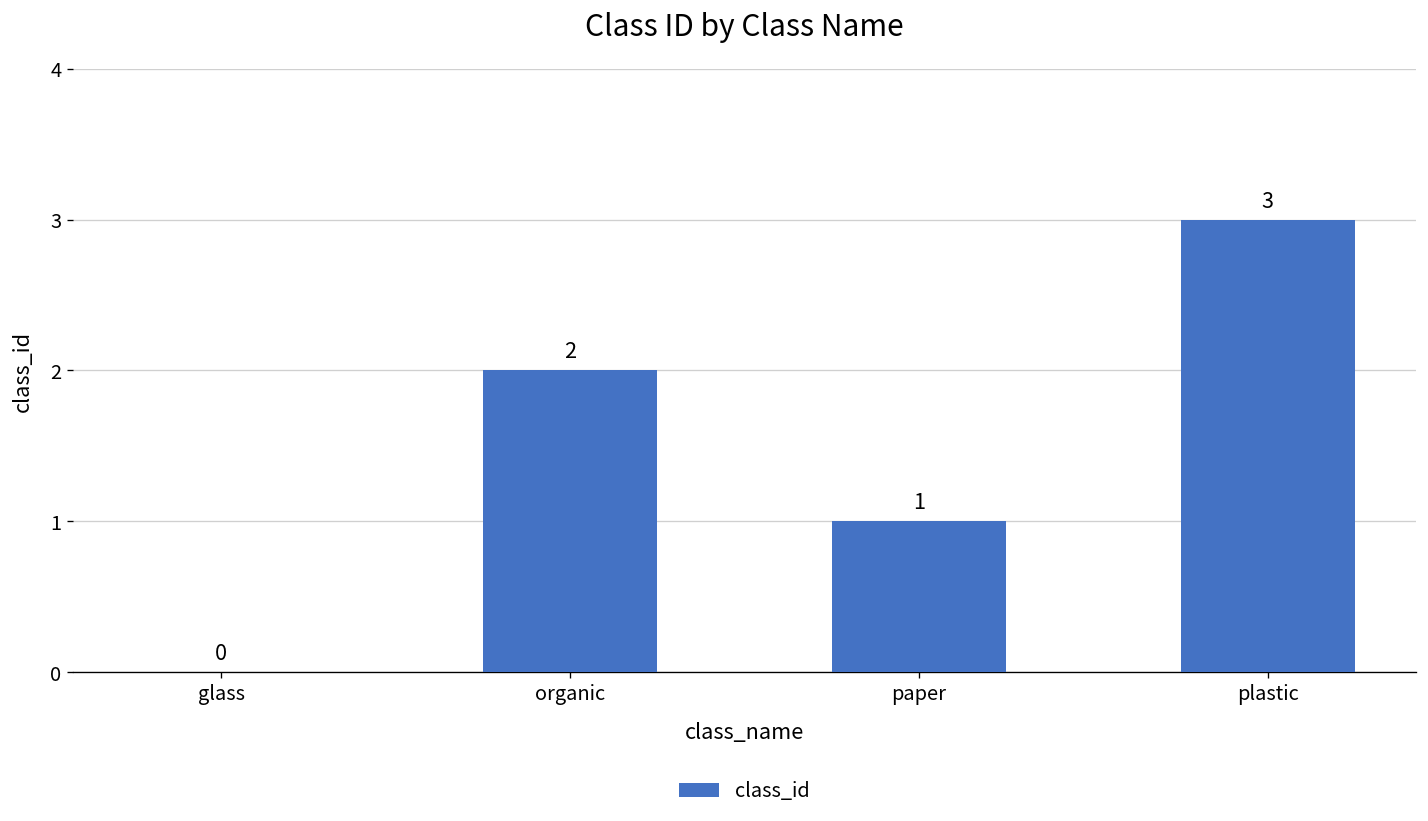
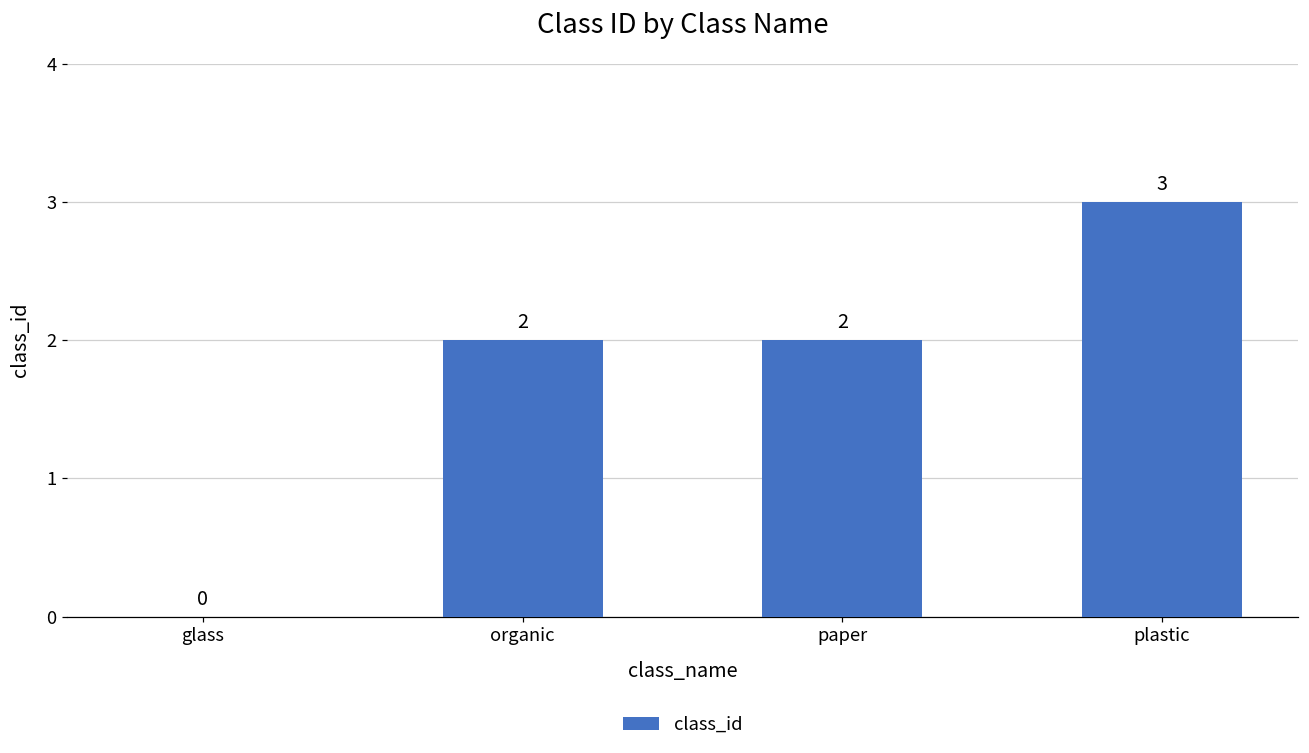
paper: 1 -> 2
